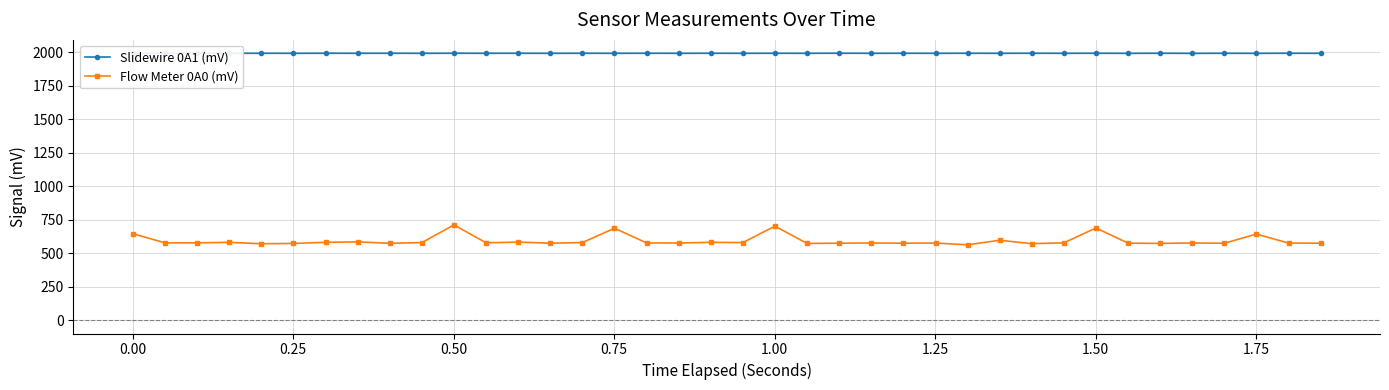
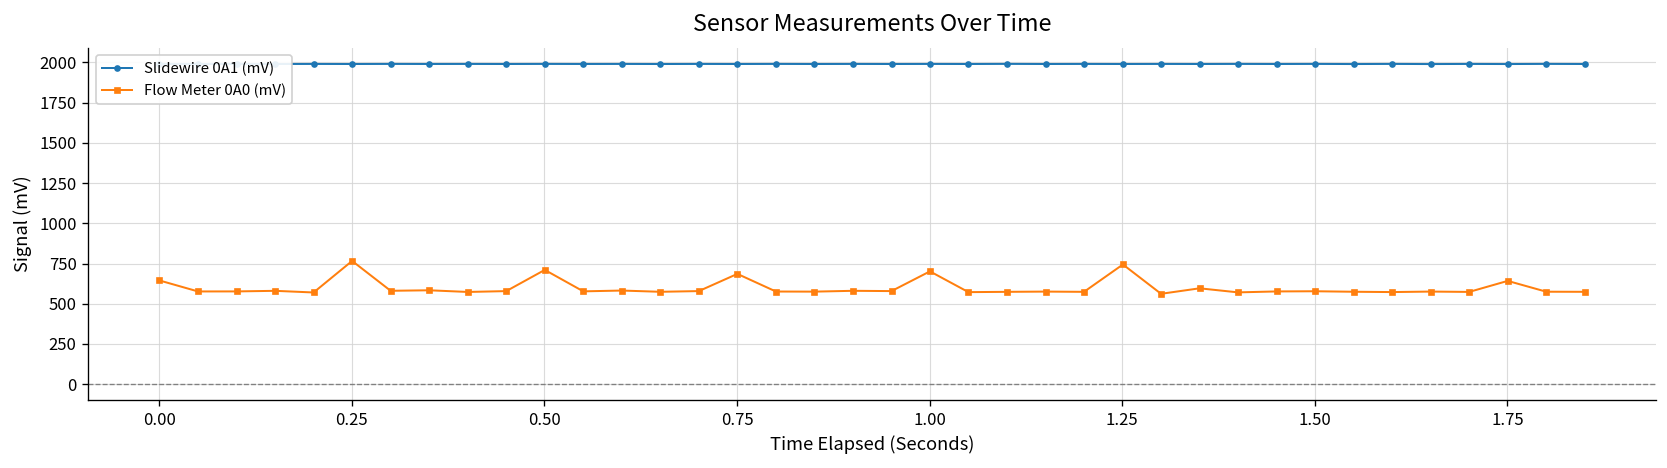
Flow Meter 0A0 (mV), 0.25: 570 -> 770
Flow Meter 0A0 (mV), 1.25: 580 -> 740
Flow Meter 0A0 (mV), 1.50: 690 -> 580
